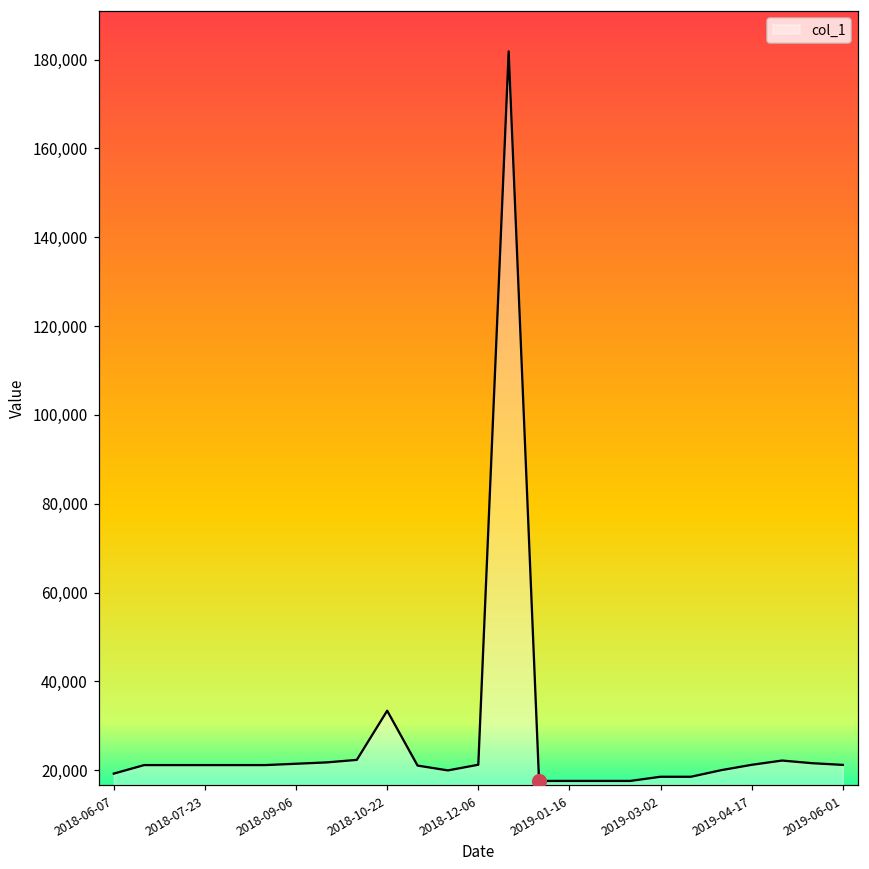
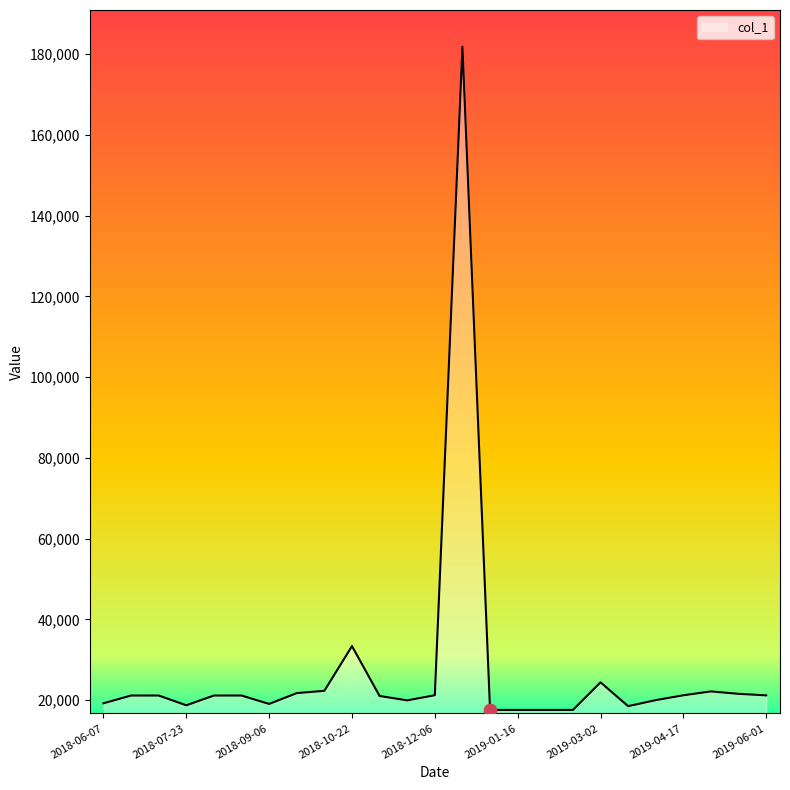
col_1, 2018-07-23: 21,000 -> 19,000
col_1, 2018-09-06: 21,000 -> 19,000
col_1, 2019-03-02: 19,000 -> 24,000
